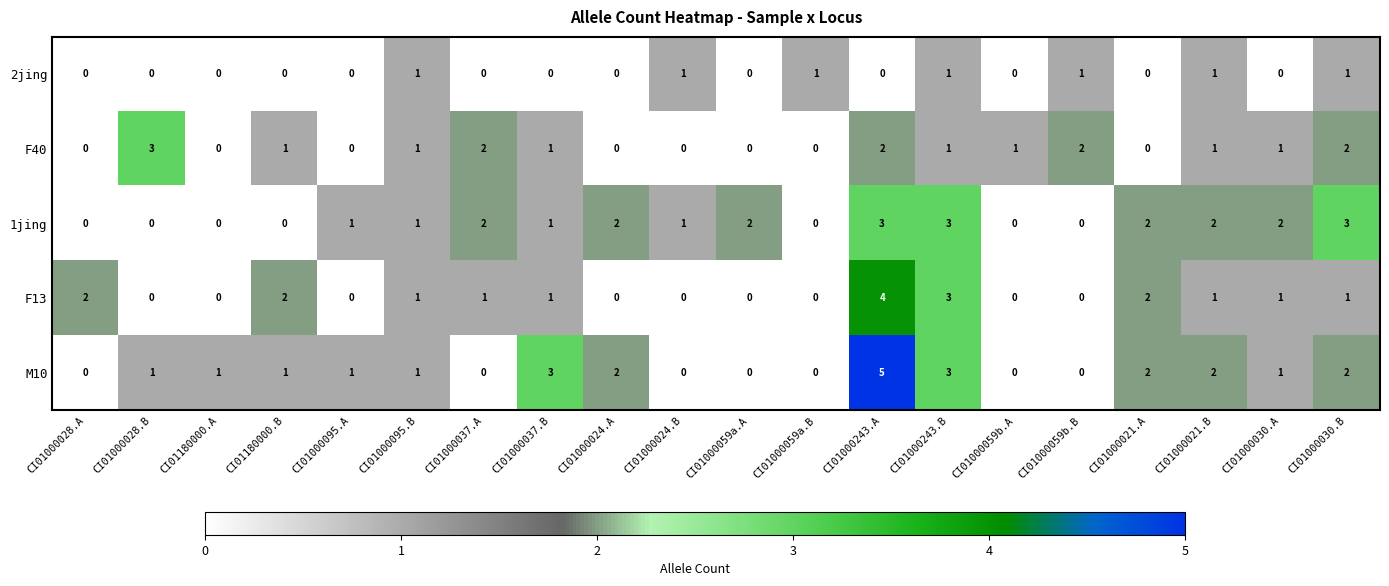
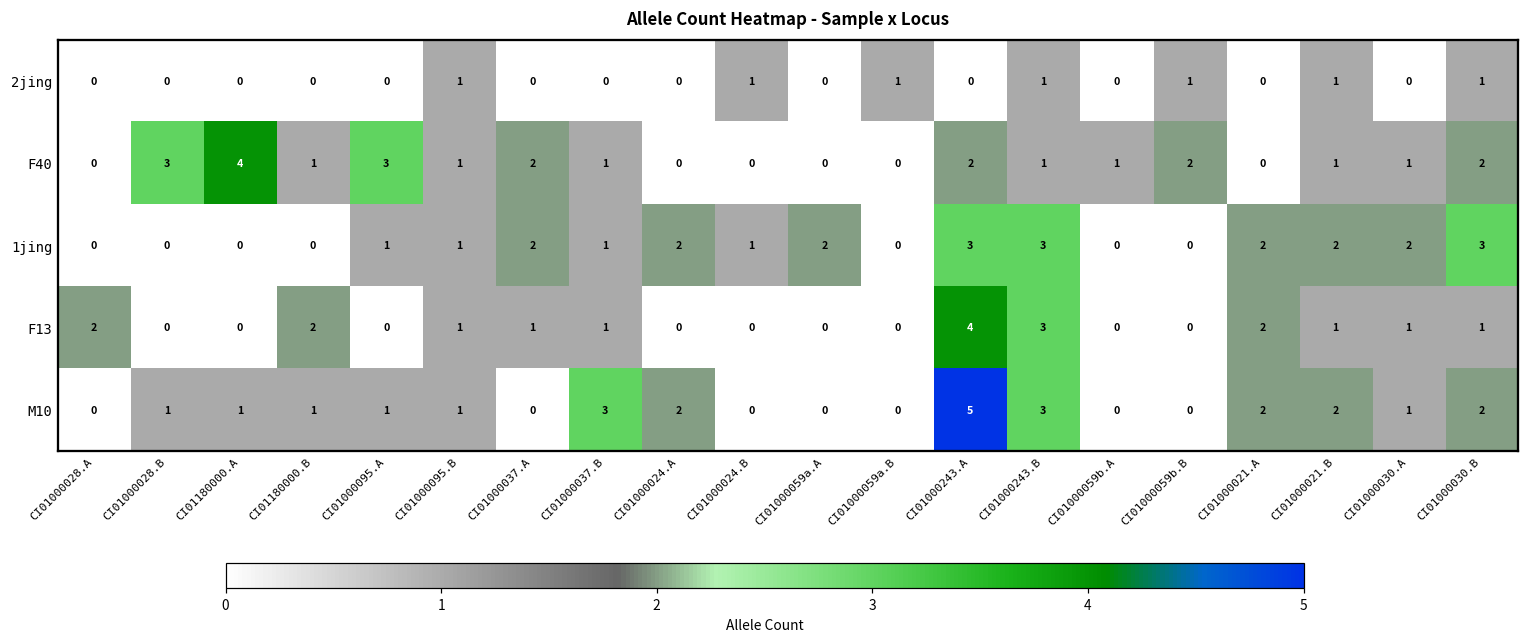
F40, CI01180000.A: 0 -> 4
F40, CI01000095.A: 0 -> 3
